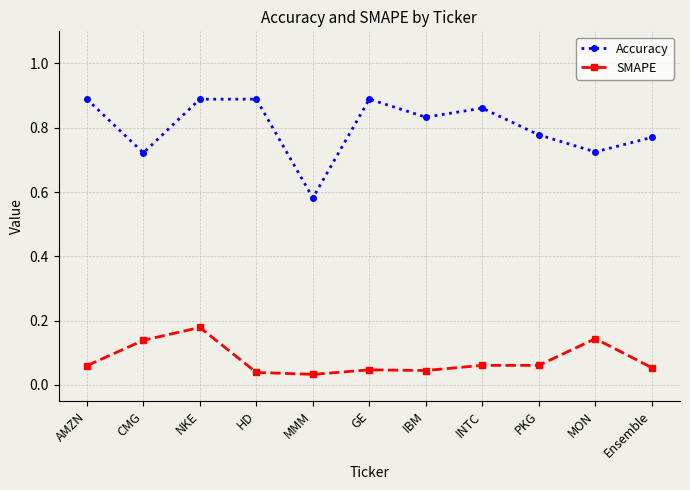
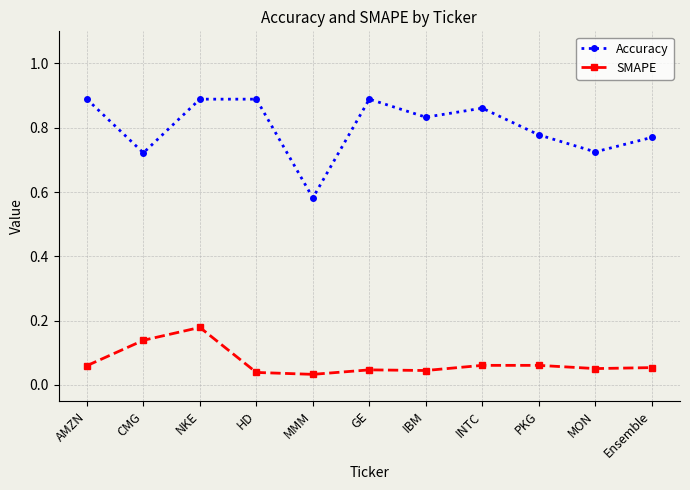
SMAPE, MON: 0.14 -> 0.05
